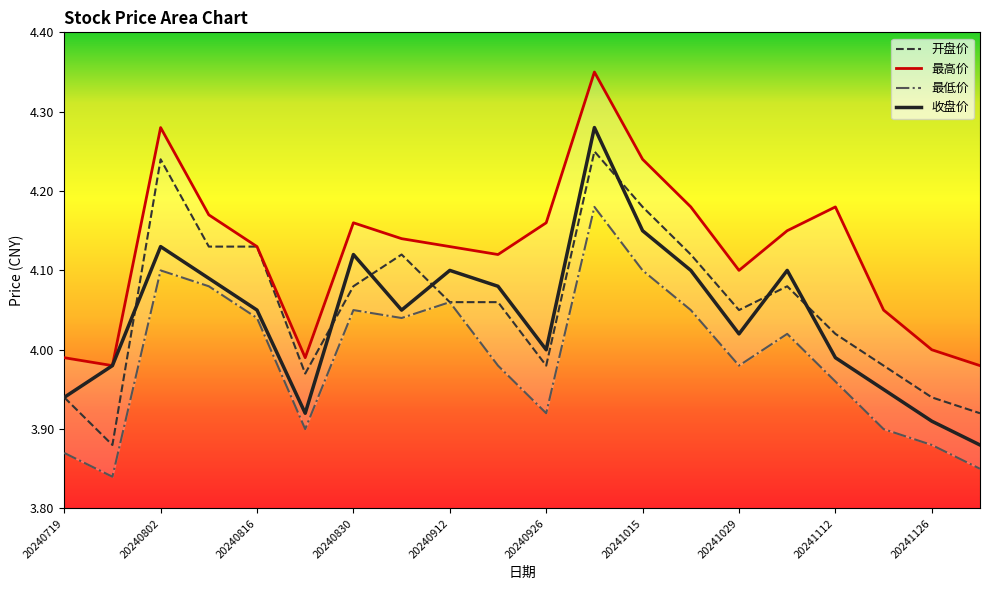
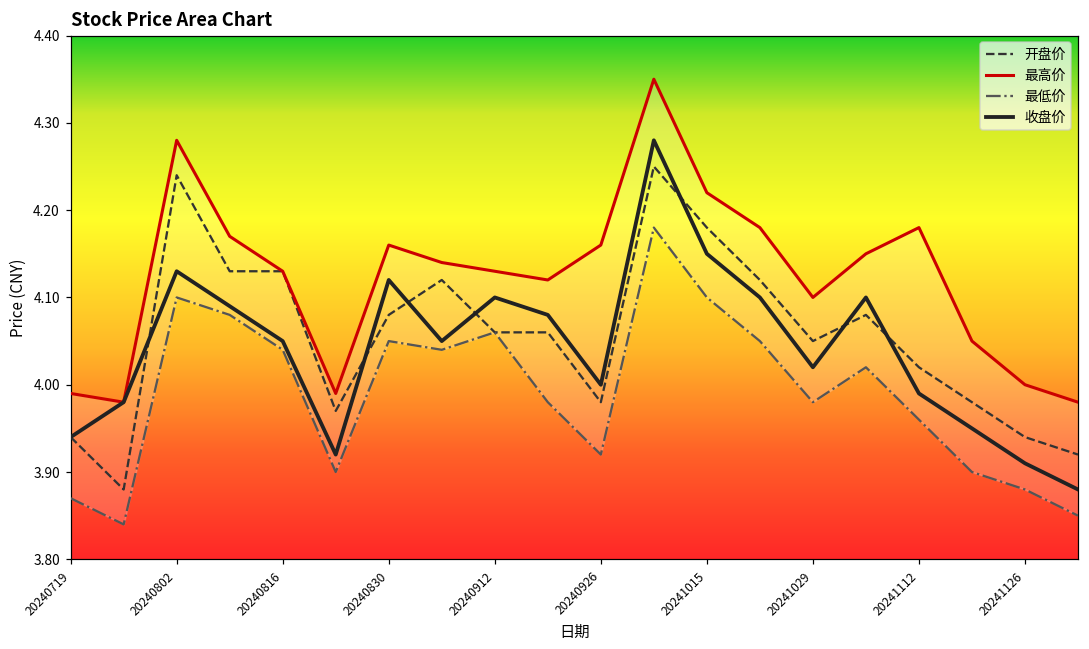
最高价, 20241015: 4.24 -> 4.22
